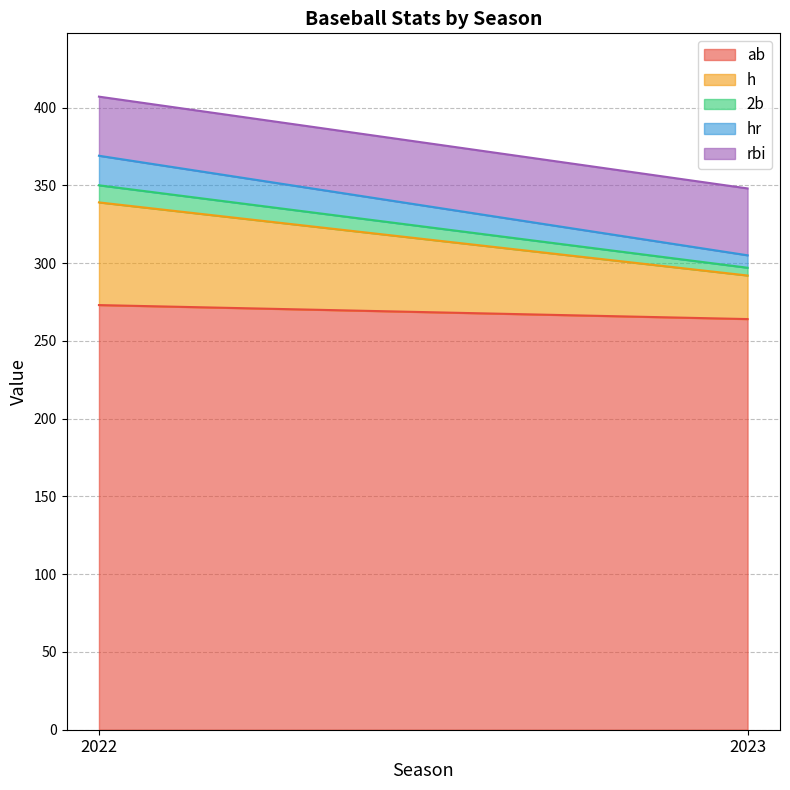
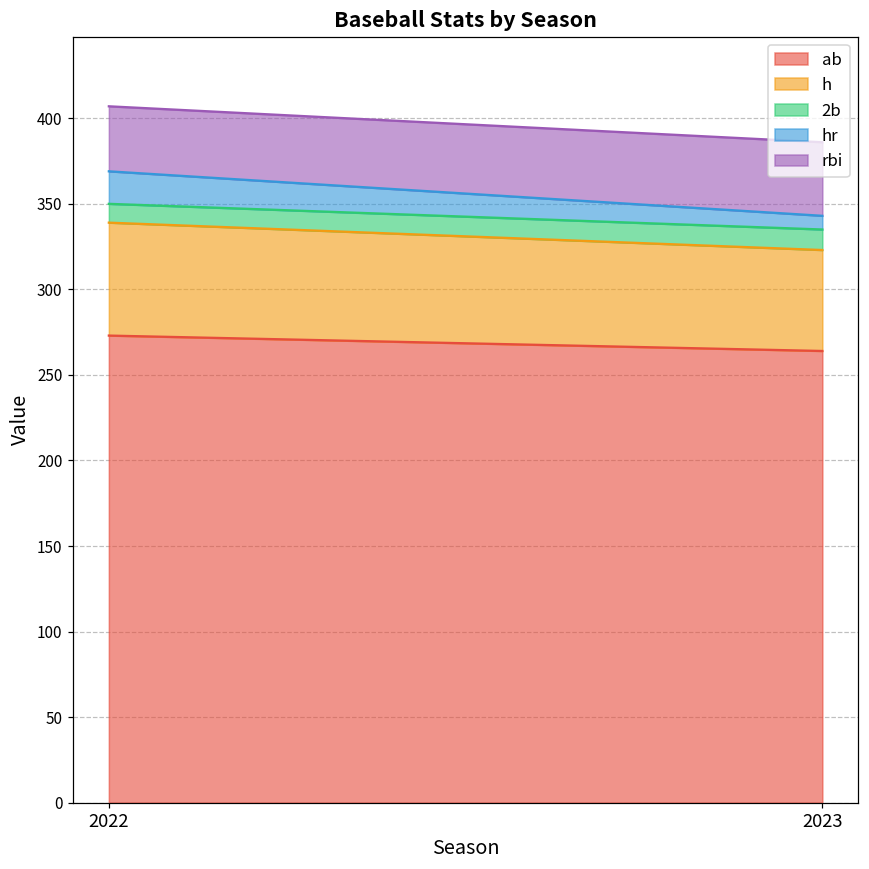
h, 2023: 28 -> 59
2b, 2023: 5 -> 12
